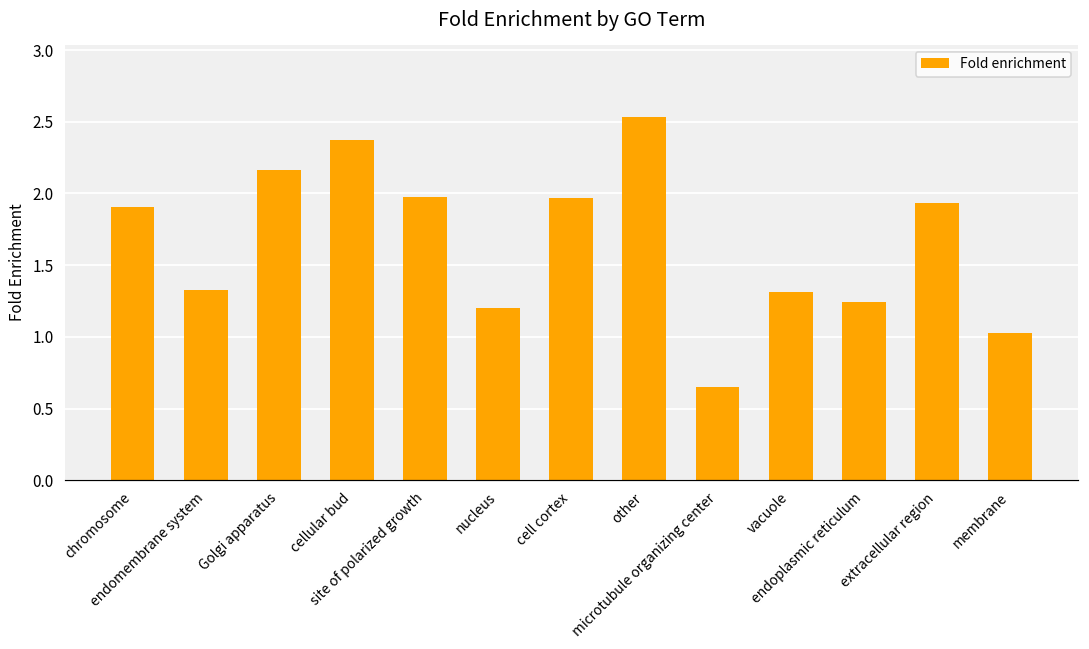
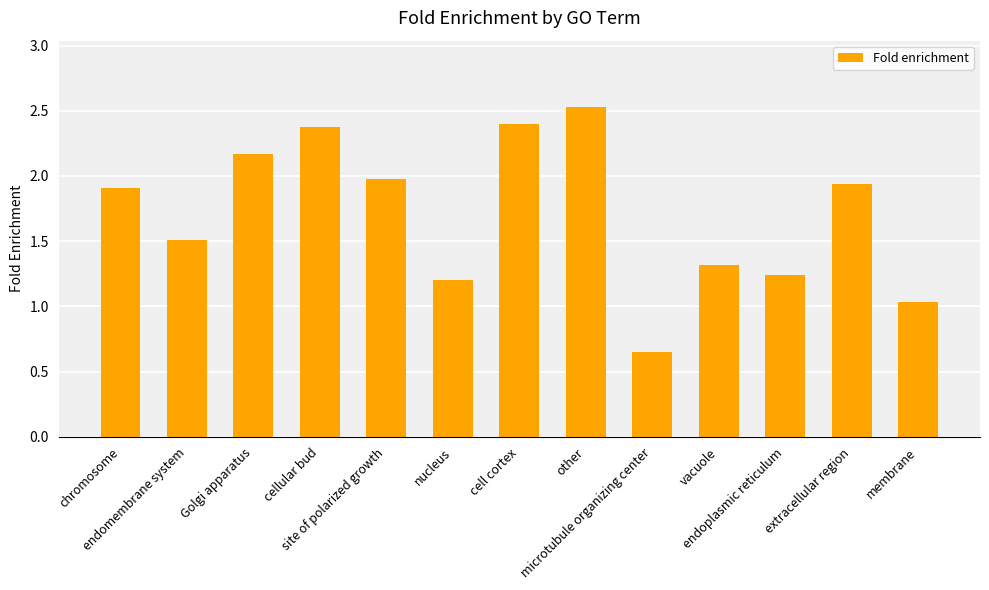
endomembrane system: 1.32 -> 1.51
cell cortex: 1.97 -> 2.40
